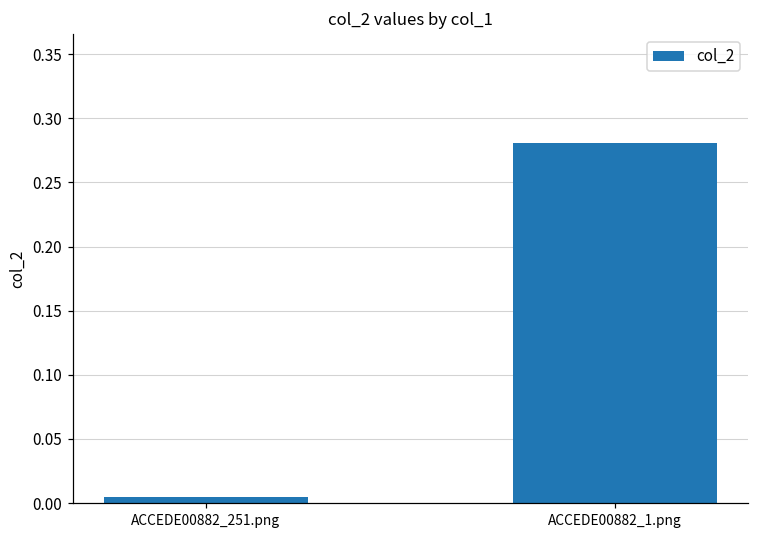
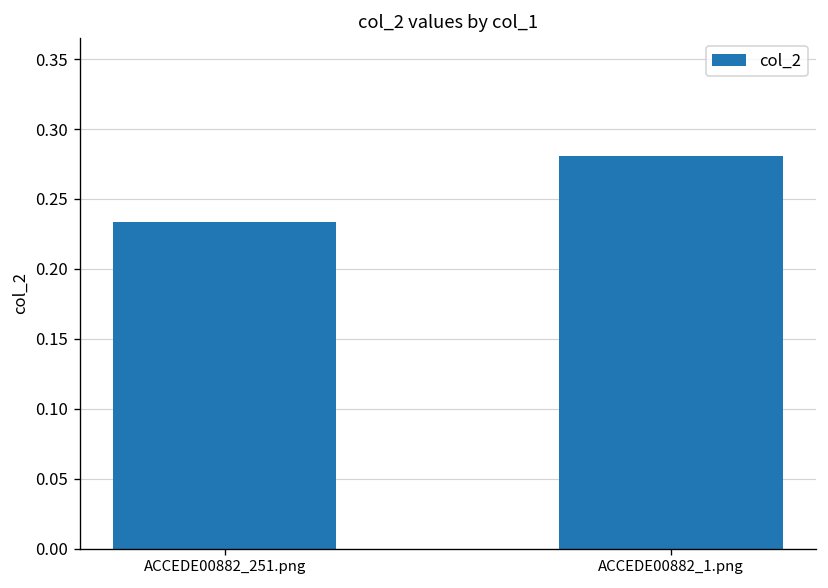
ACCEDE00882_251.png: 0.004 -> 0.233
